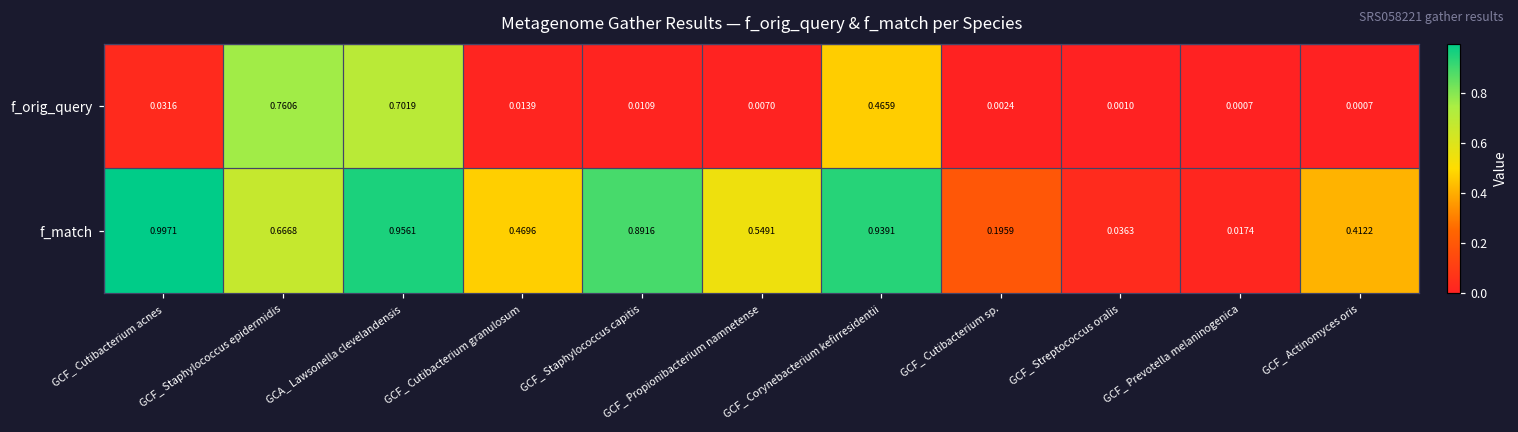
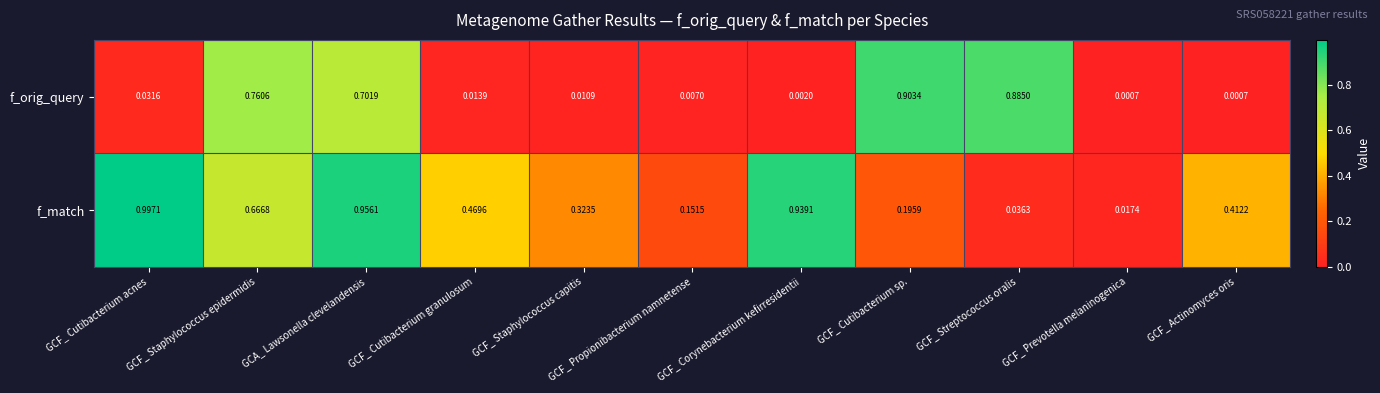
f_orig_query, GCF_ Corynebacterium kefirresidentii: 0.4659 -> 0.0020
f_orig_query, GCF_ Cutibacterium sp.: 0.0024 -> 0.9034
f_orig_query, GCF_ Streptococcus oralis: 0.0010 -> 0.8850
f_match, GCF_ Staphylococcus capitis: 0.8916 -> 0.3235
f_match, GCF_ Propionibacterium namnetense: 0.5491 -> 0.1515
